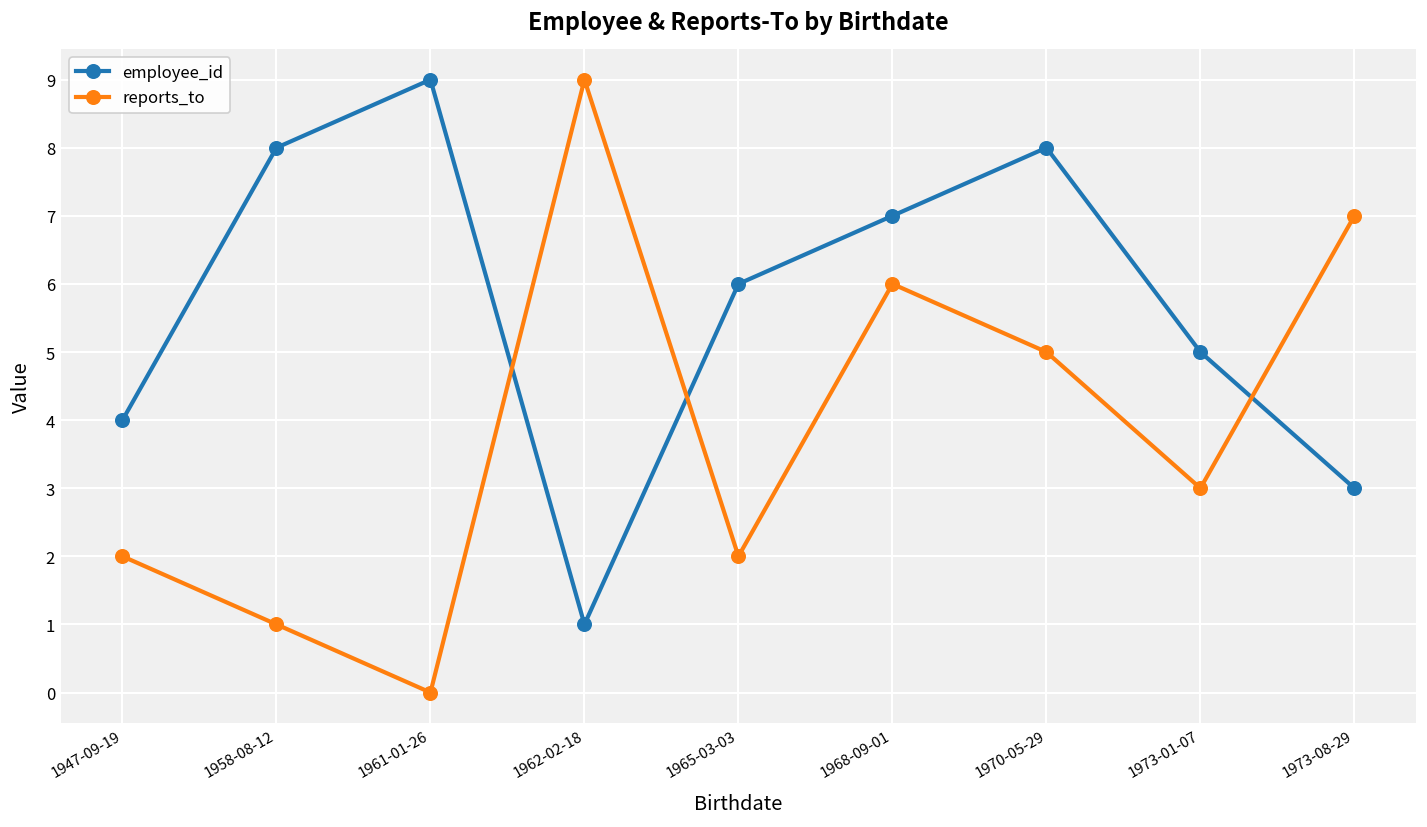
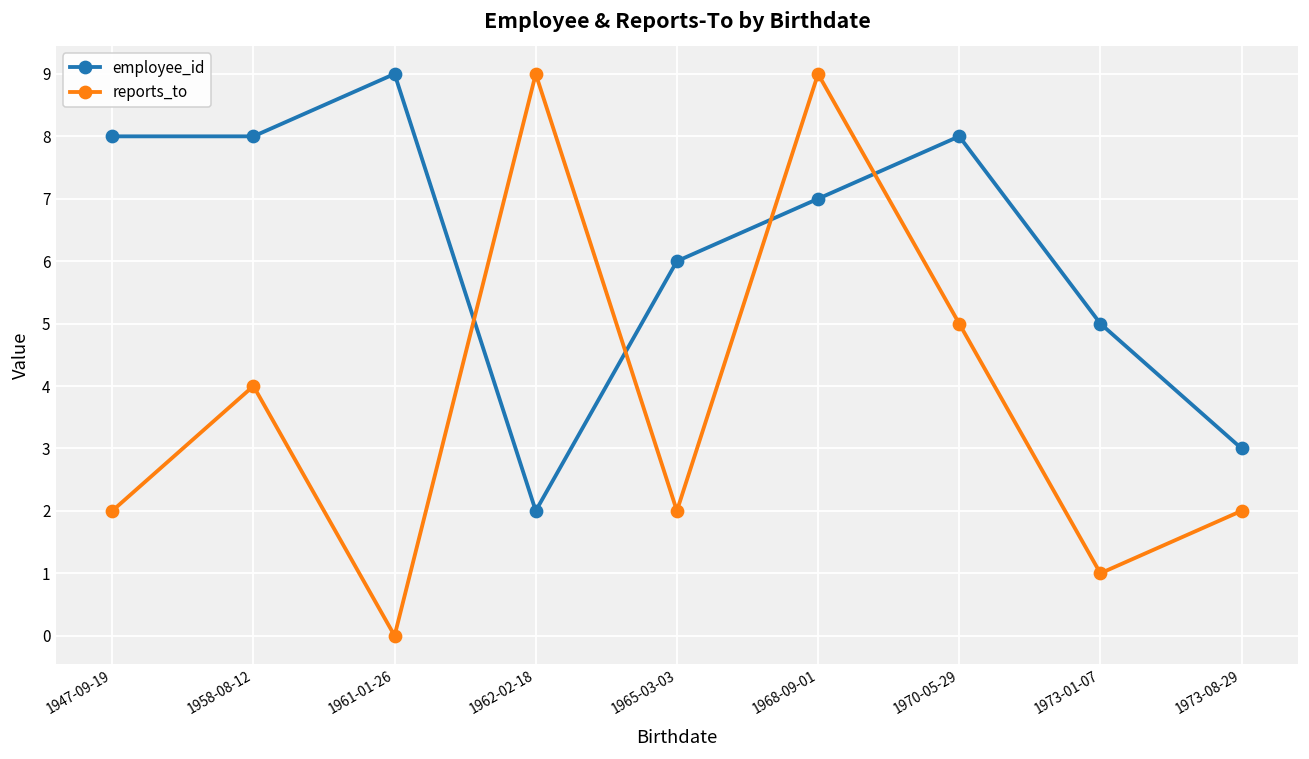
employee_id, 1947-09-19: 4 -> 8
reports_to, 1958-08-12: 1 -> 4
employee_id, 1962-02-18: 1 -> 2
reports_to, 1968-09-01: 6 -> 9
reports_to, 1973-01-07: 3 -> 1
reports_to, 1973-08-29: 7 -> 2
